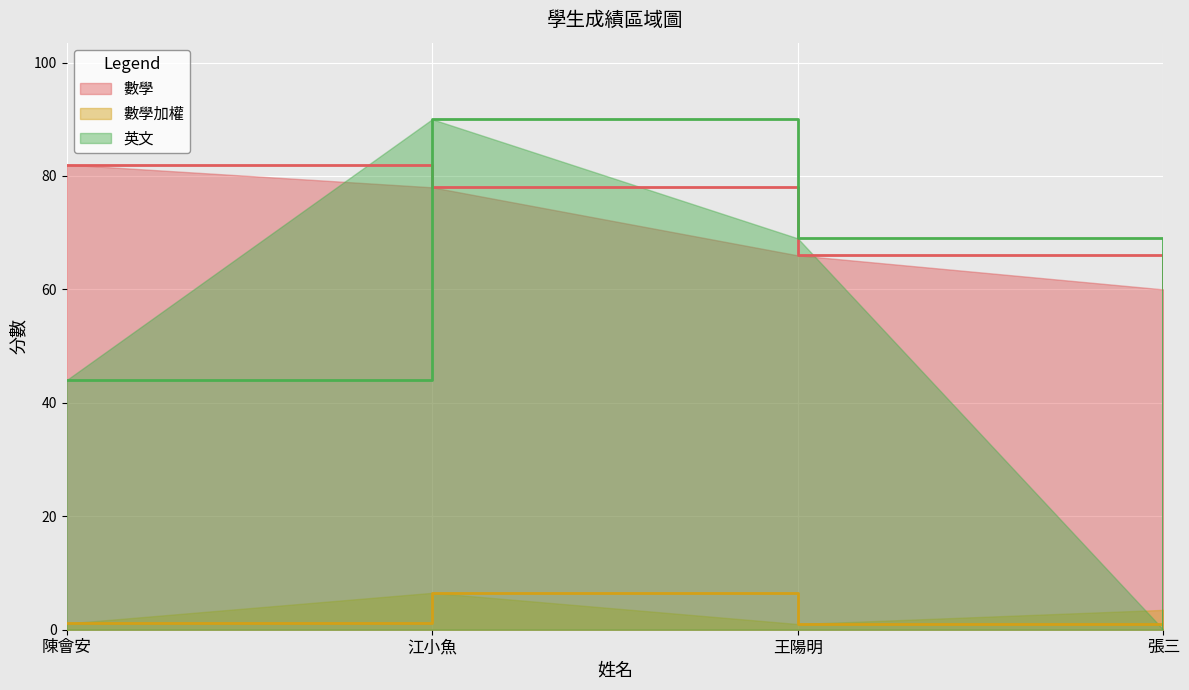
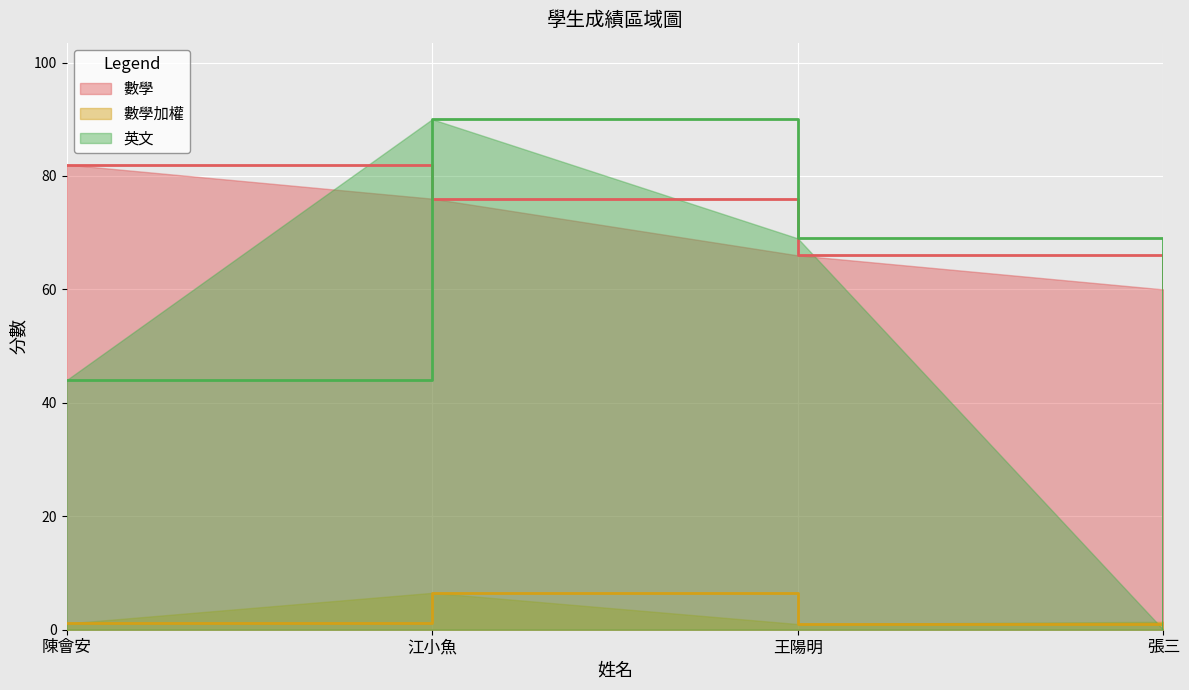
數學, 江小魚: 78 -> 76
數學加權, 張三: 4 -> 1
